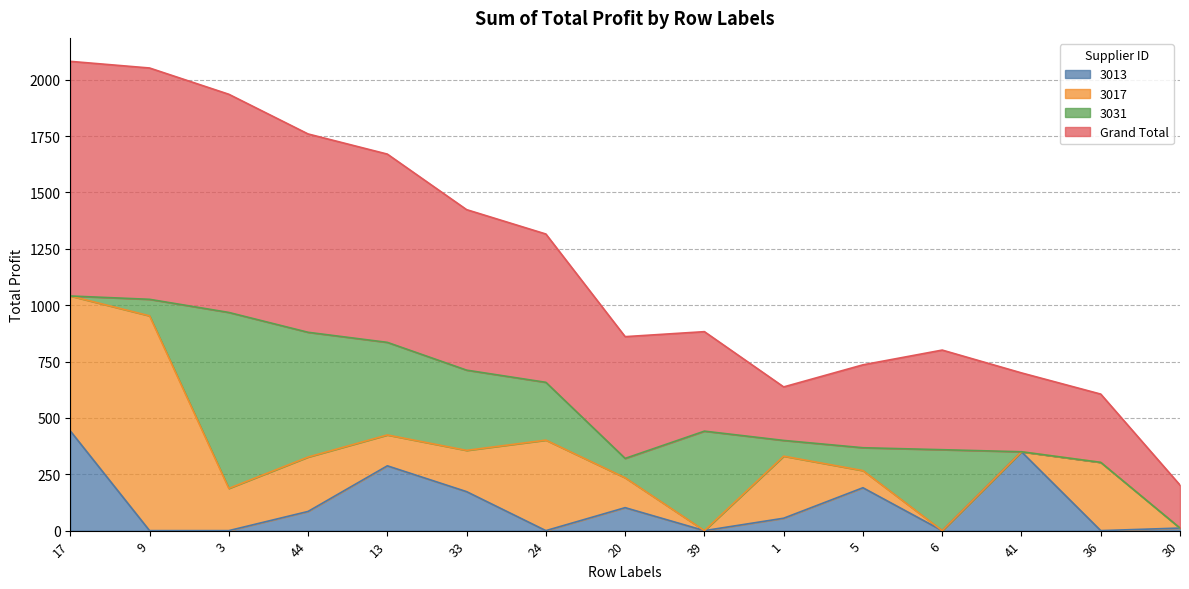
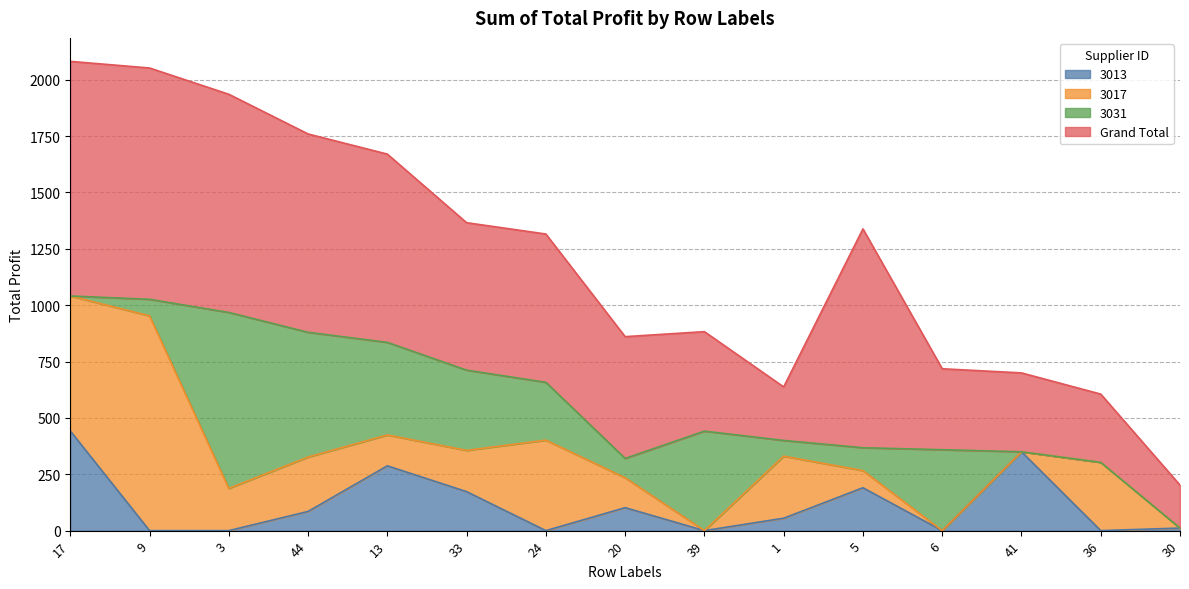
Grand Total, 33: 710 -> 650
Grand Total, 5: 370 -> 970
Grand Total, 6: 440 -> 360
